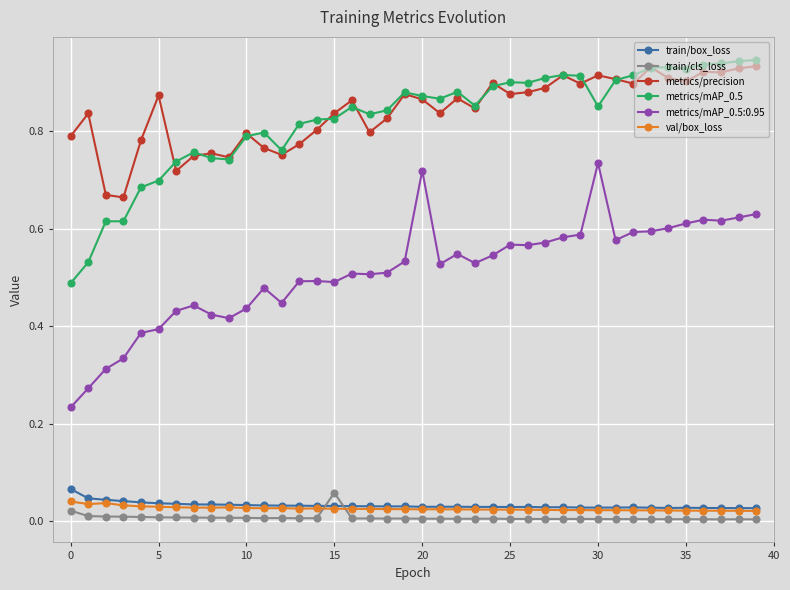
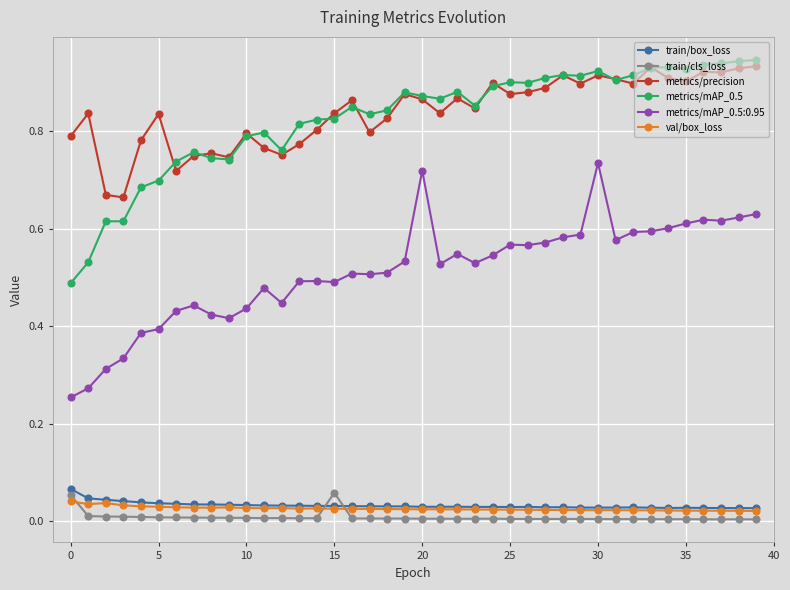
train/cls_loss, 0: 0.02 -> 0.05
metrics/mAP_0.5:0.95, 0: 0.23 -> 0.25
metrics/precision, 5: 0.87 -> 0.84
metrics/mAP_0.5, 30: 0.85 -> 0.92
